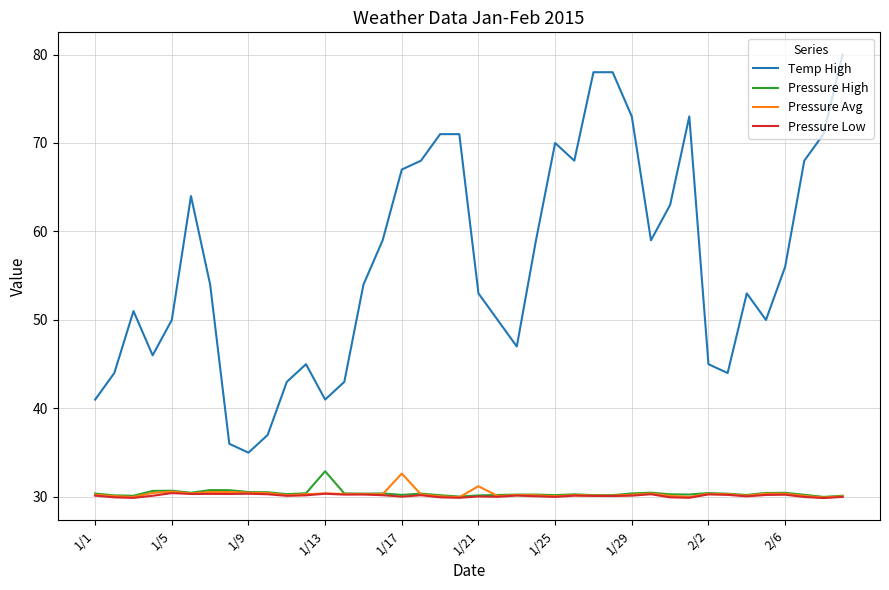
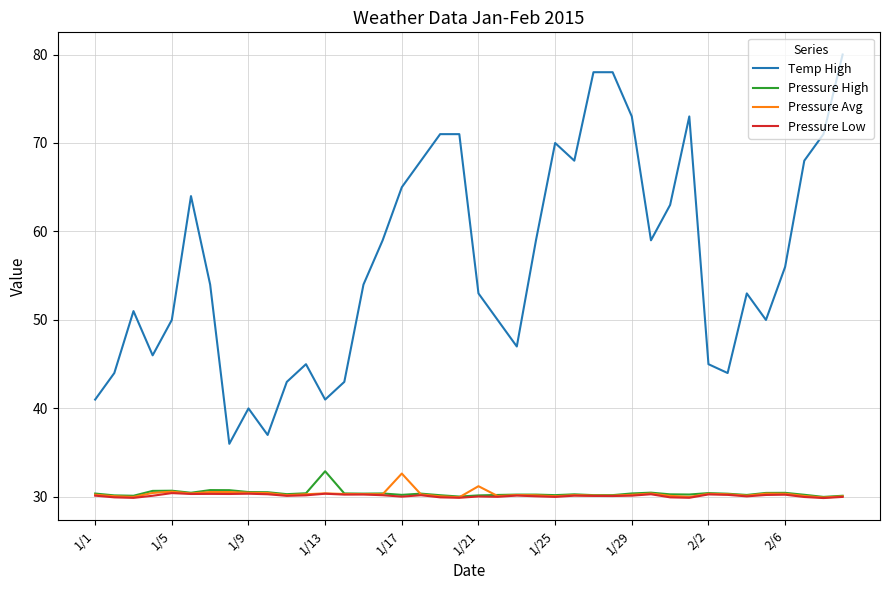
Temp High, 1/9: 35 -> 40
Temp High, 1/17: 67 -> 65
